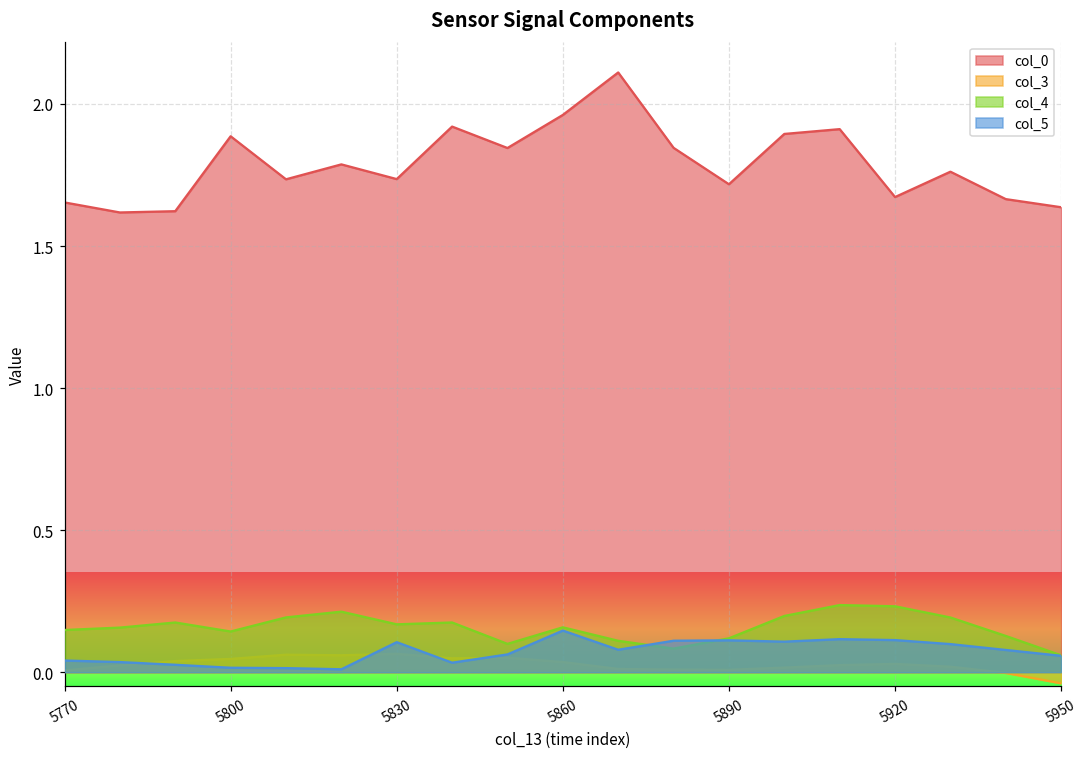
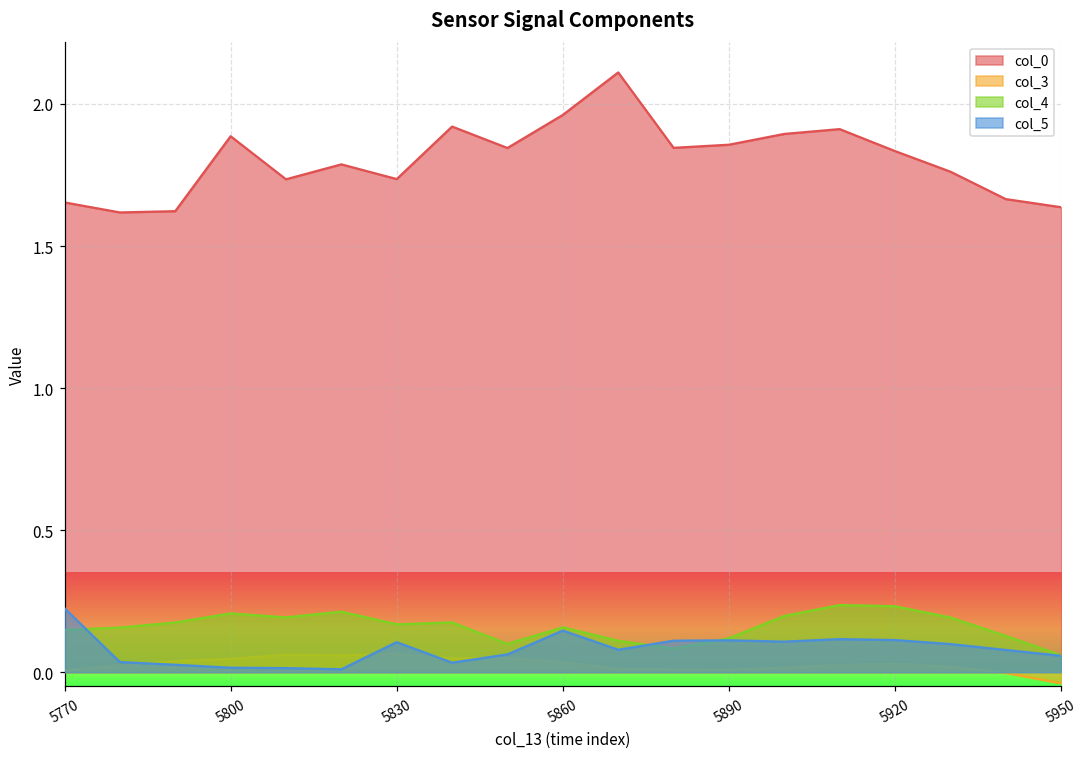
col_5, 5770: 0.04 -> 0.22
col_4, 5800: 0.14 -> 0.21
col_0, 5890: 1.72 -> 1.86
col_0, 5920: 1.67 -> 1.83
